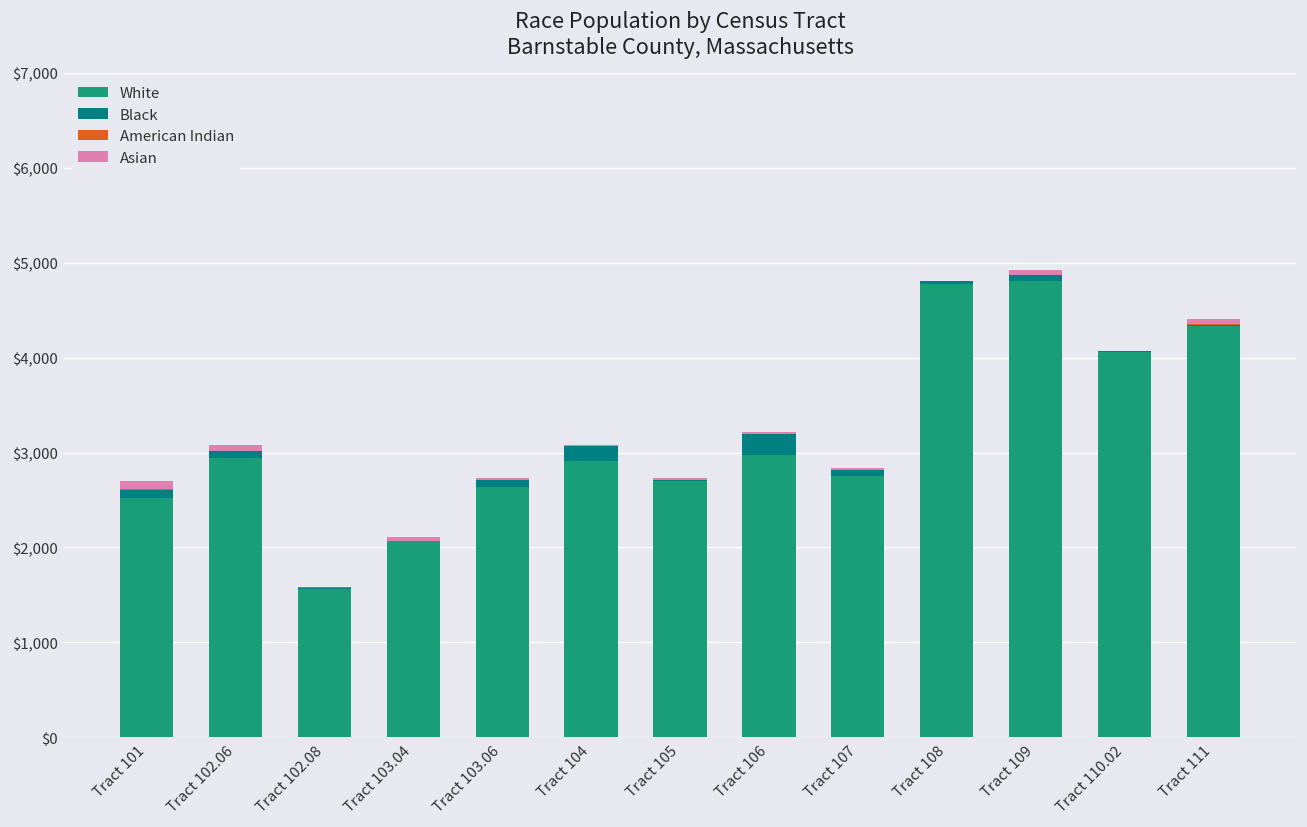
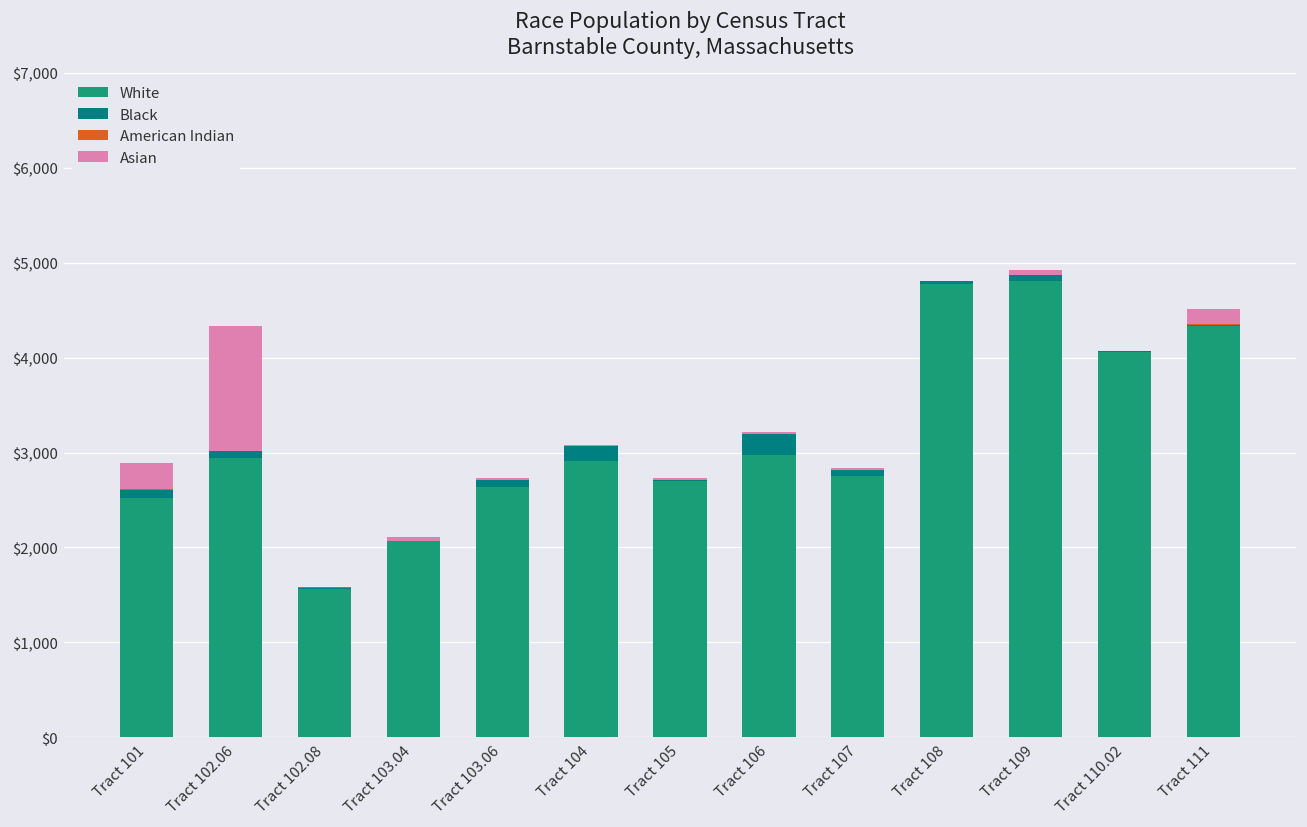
Asian, Tract 101: $100 -> $300
Asian, Tract 102.06: $100 -> $1,300
Asian, Tract 111: $100 -> $200
